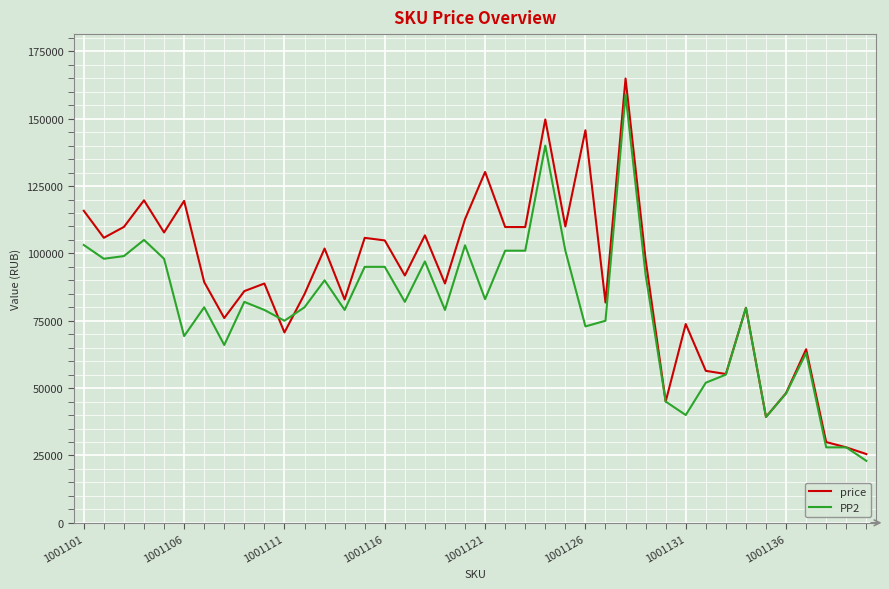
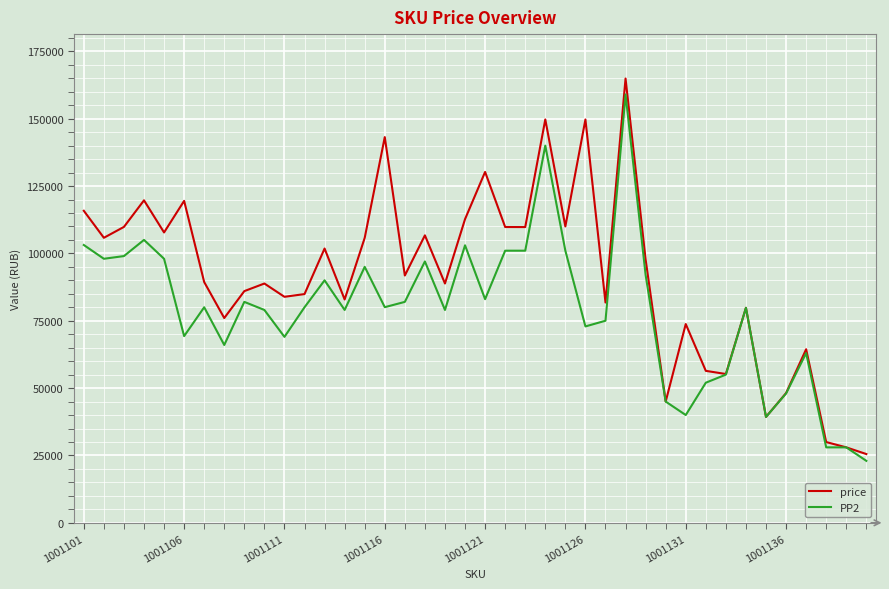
price, 1001111: 71000 -> 84000
PP2, 1001111: 75000 -> 69000
price, 1001116: 105000 -> 143000
PP2, 1001116: 95000 -> 80000
price, 1001126: 146000 -> 150000
